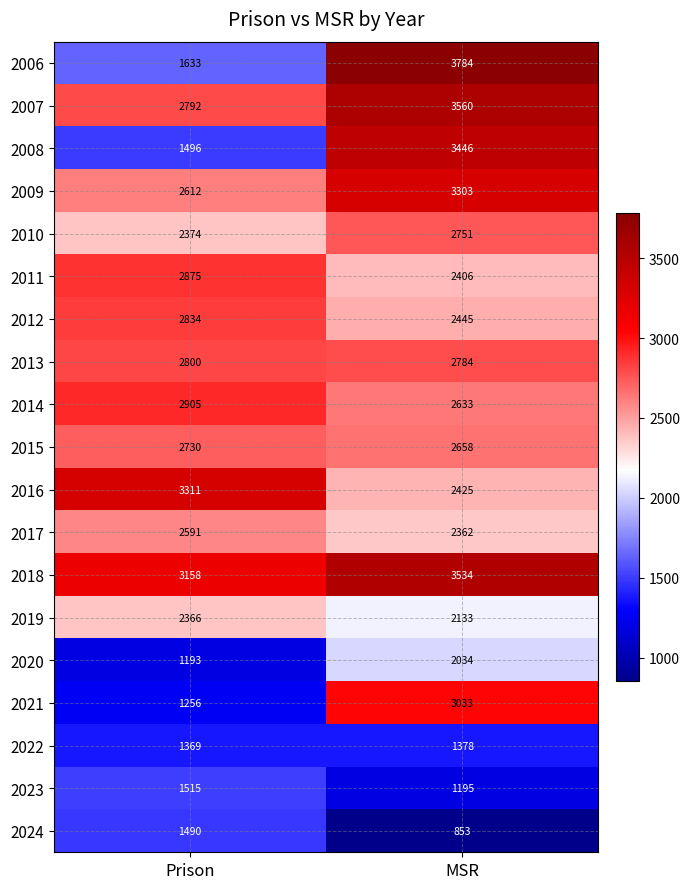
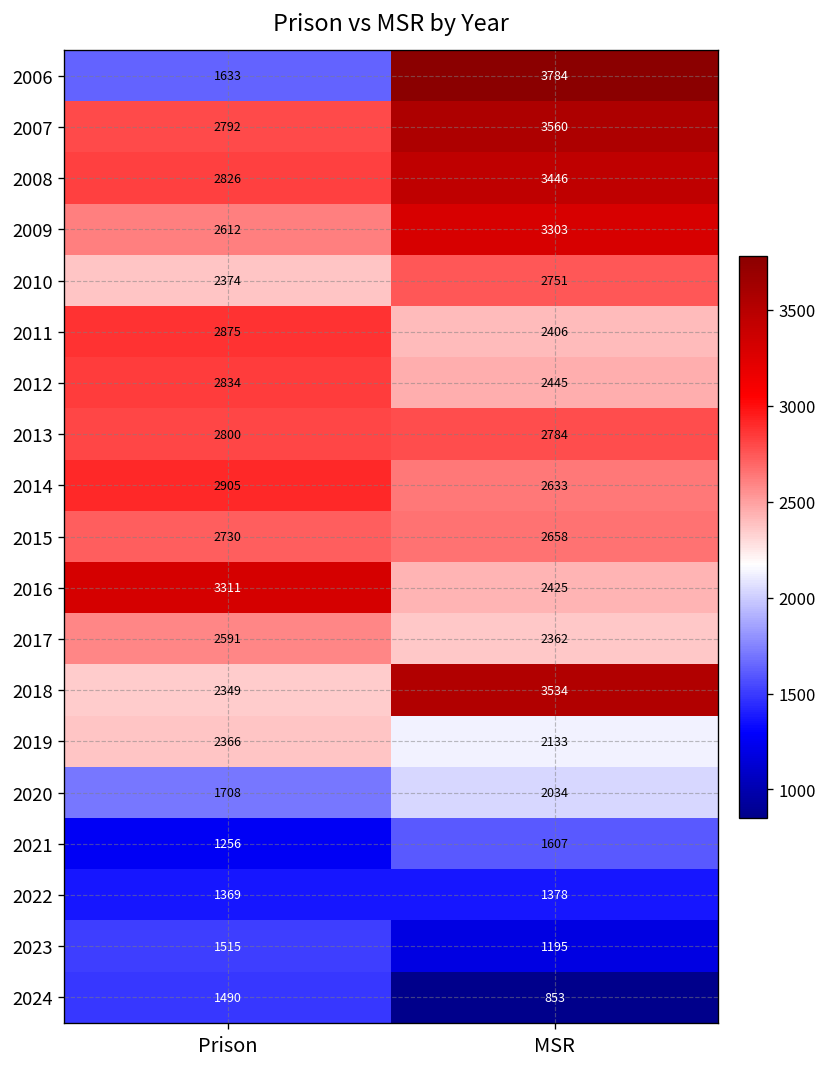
2008, Prison: 1496 -> 2826
2018, Prison: 3158 -> 2349
2020, Prison: 1193 -> 1708
2021, MSR: 3033 -> 1607
